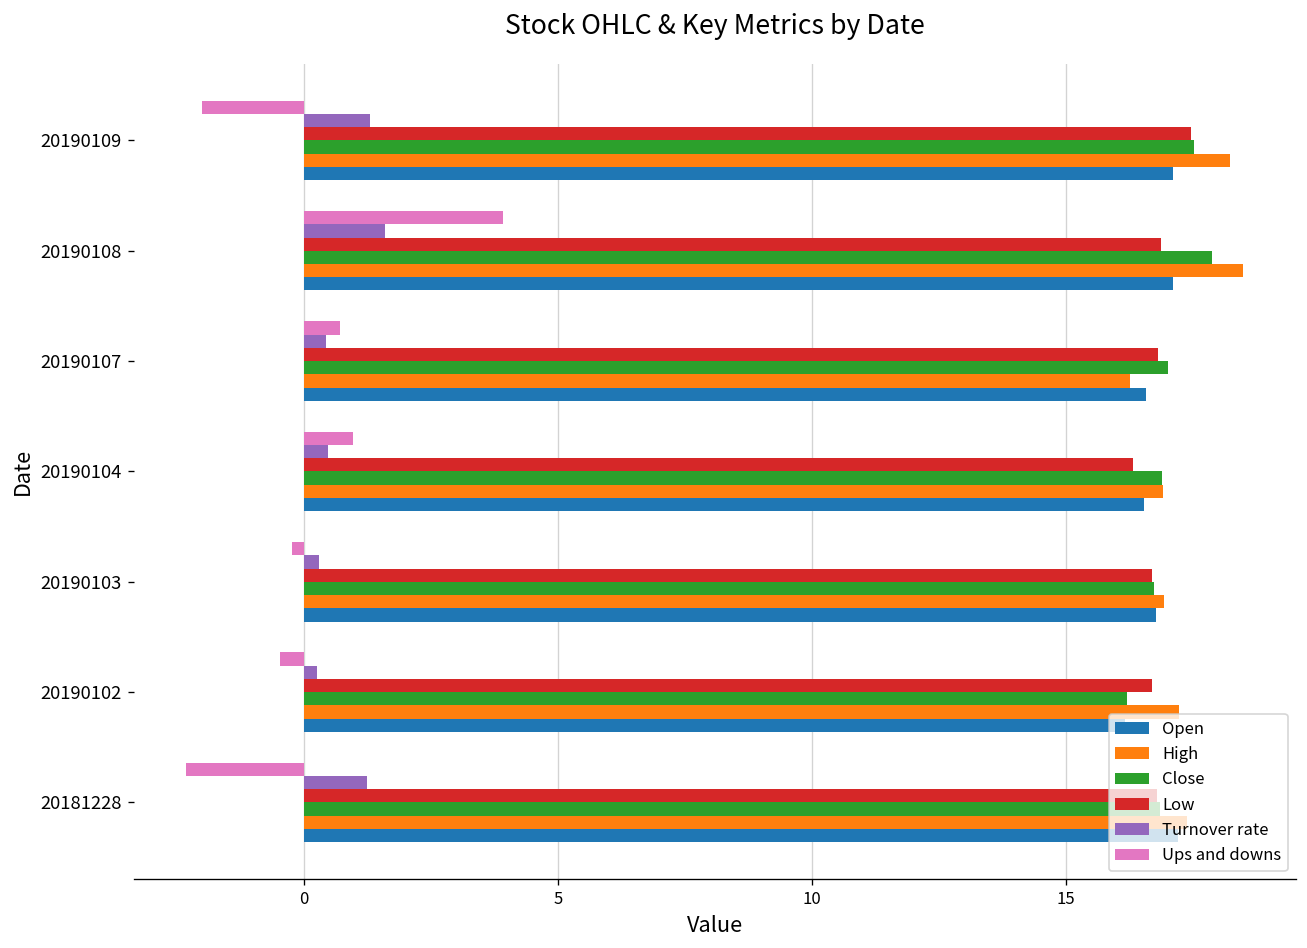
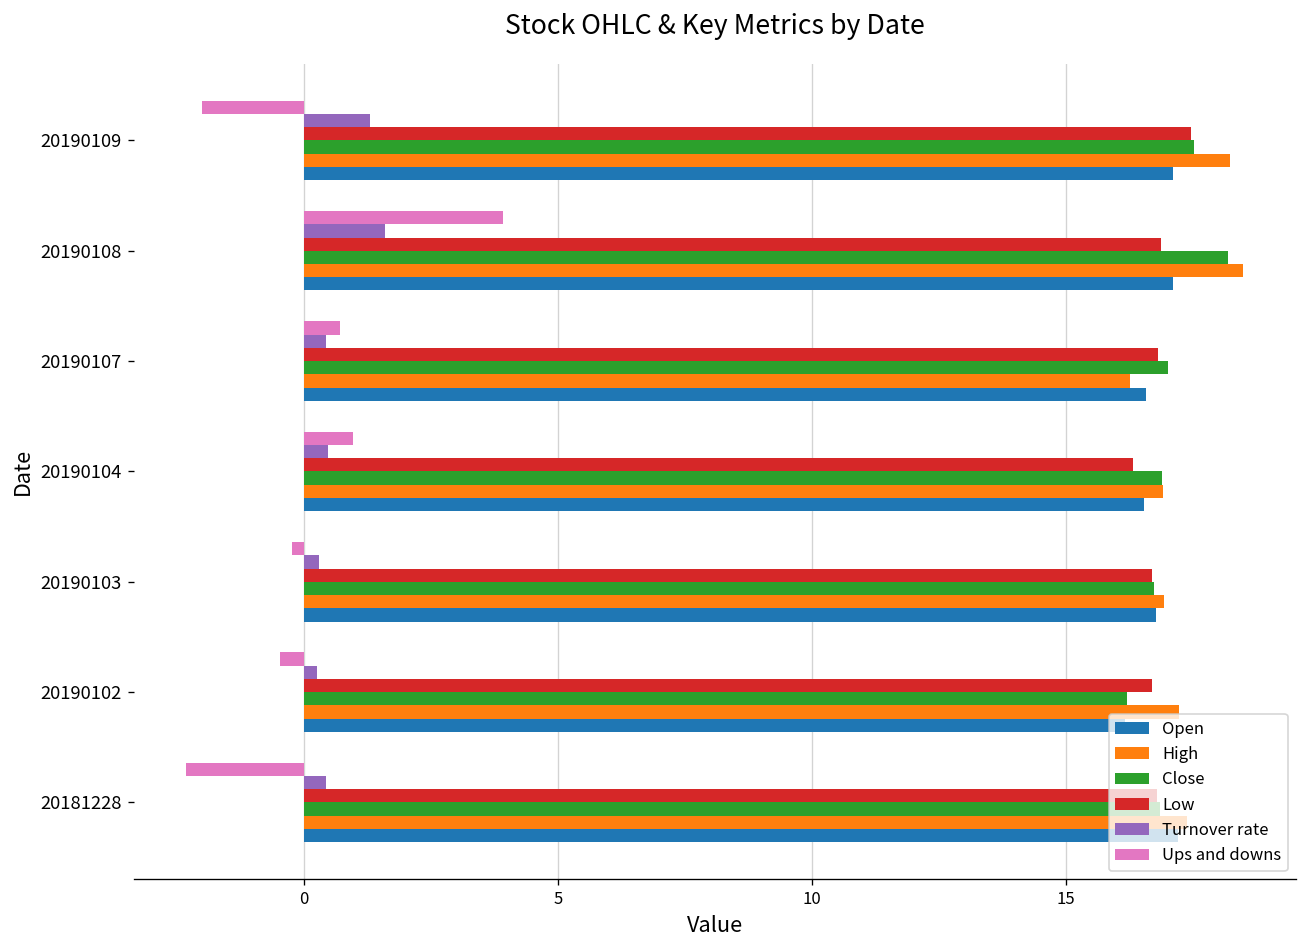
Close, 20190108: 17.9 -> 18.2
Turnover rate, 20181228: 1.2 -> 0.4
